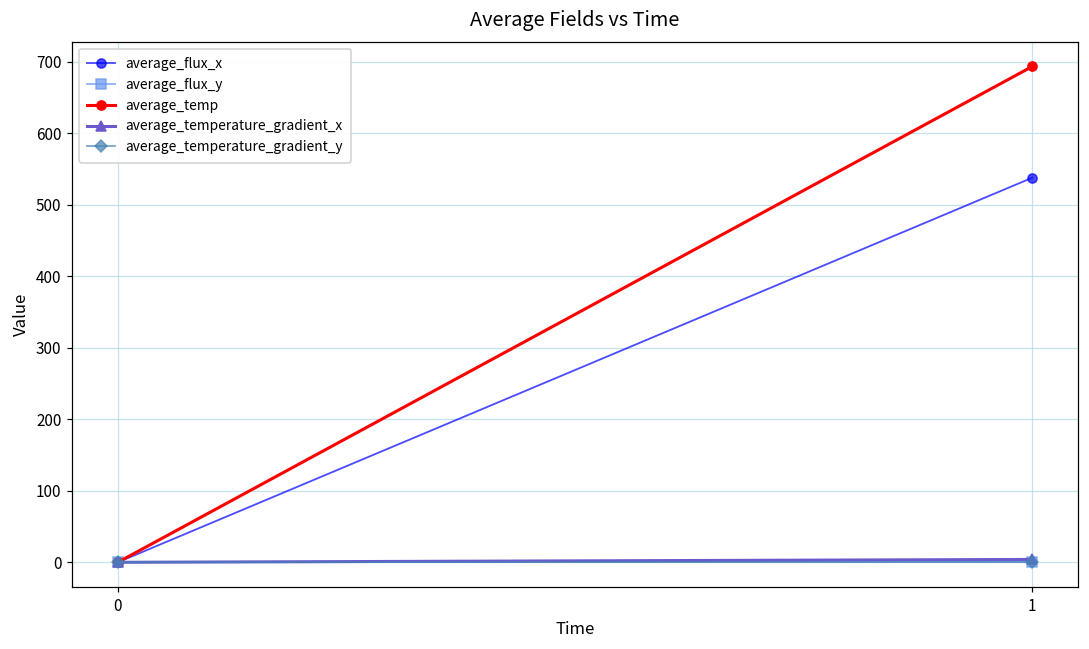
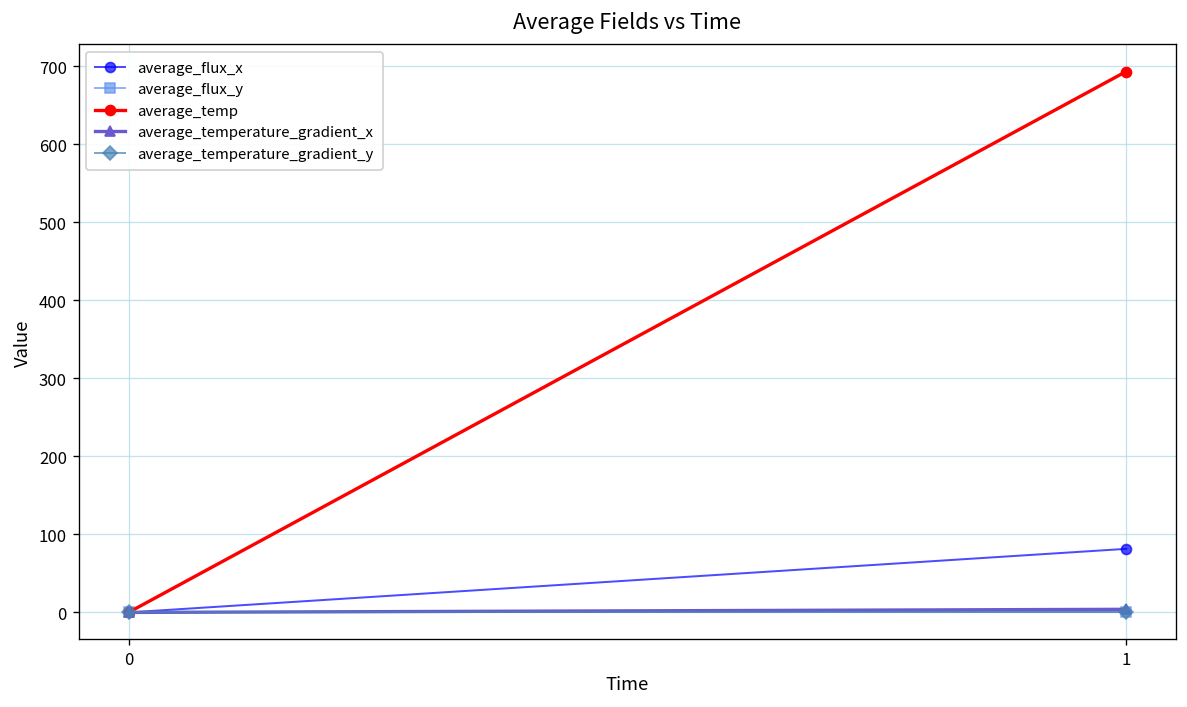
average_flux_x, 1: 540 -> 80
